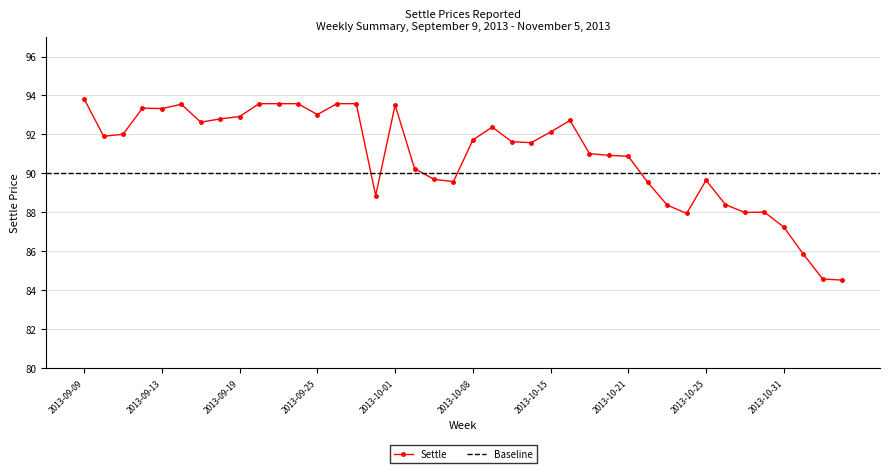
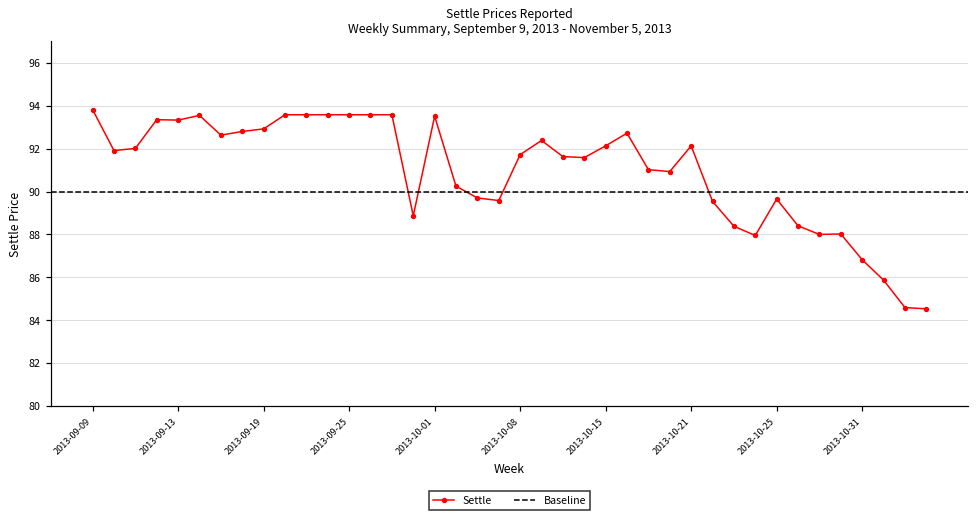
2013-09-25: 93.0 -> 93.6
2013-10-21: 90.9 -> 92.1
2013-10-31: 87.3 -> 86.8
